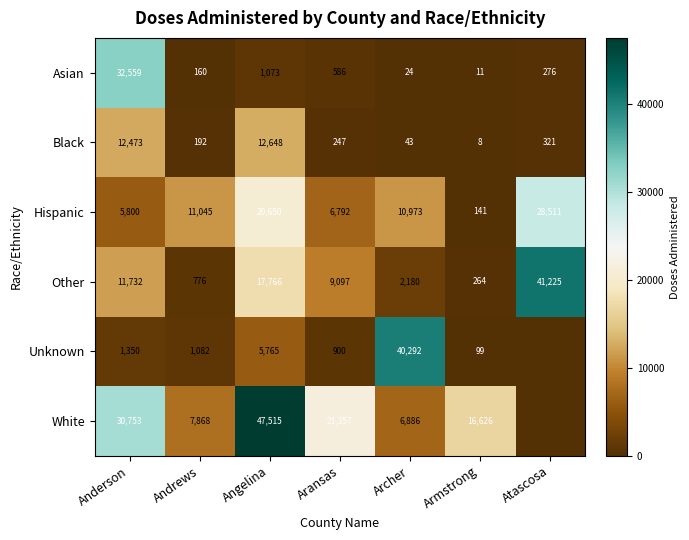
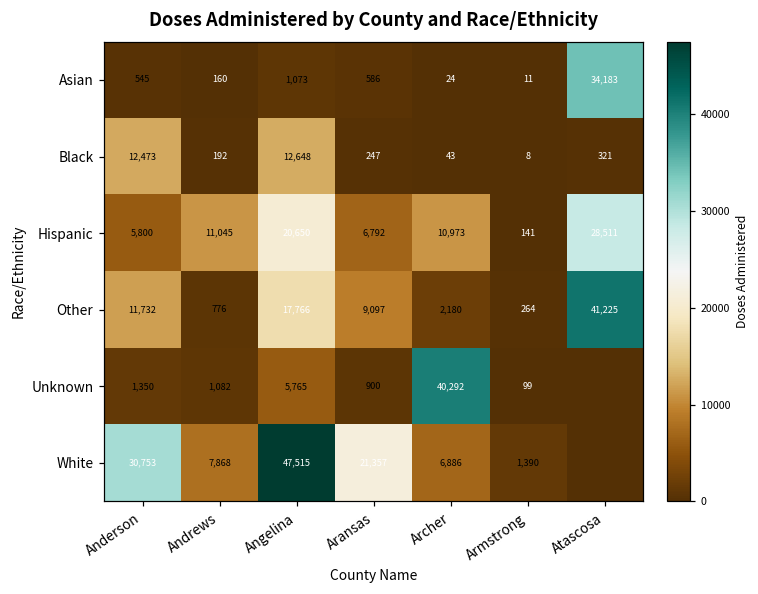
Asian, Anderson: 32,559 -> 545
Asian, Atascosa: 276 -> 34,183
White, Armstrong: 16,626 -> 1,390
